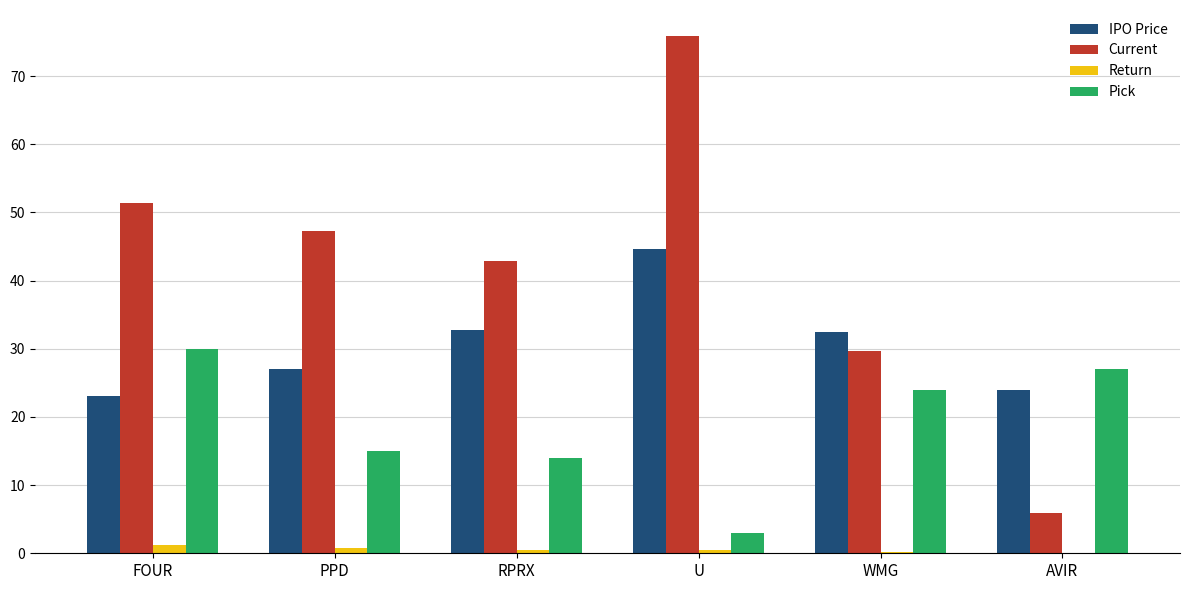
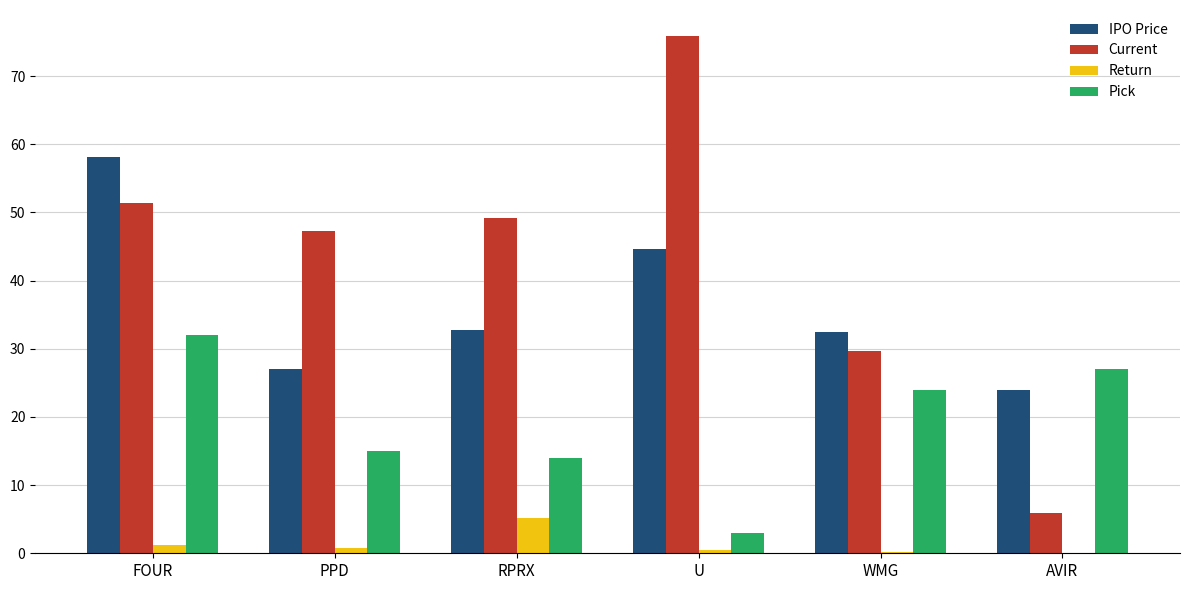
IPO Price, FOUR: 23 -> 58
Pick, FOUR: 30 -> 32
Current, RPRX: 43 -> 49
Return, RPRX: 1 -> 5
